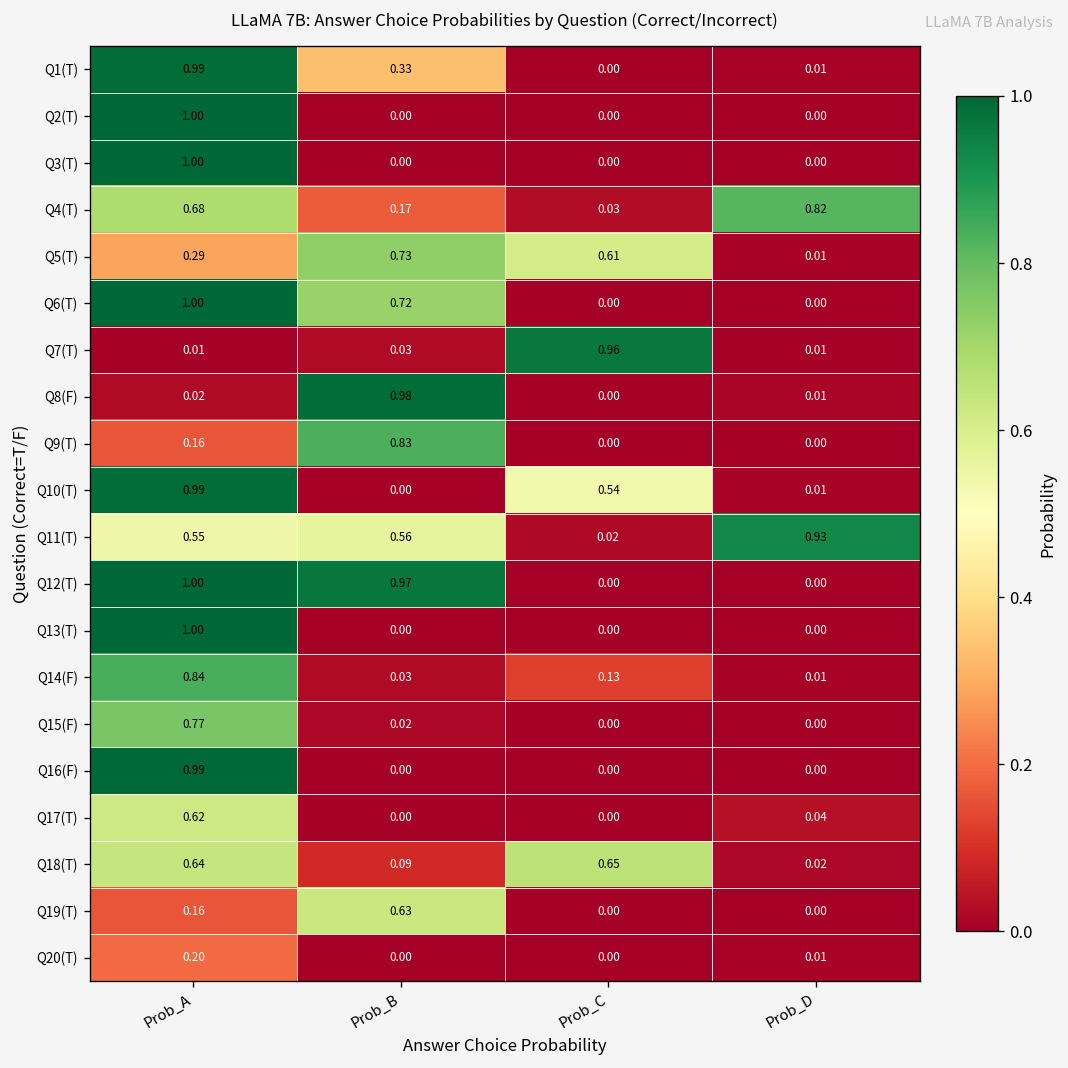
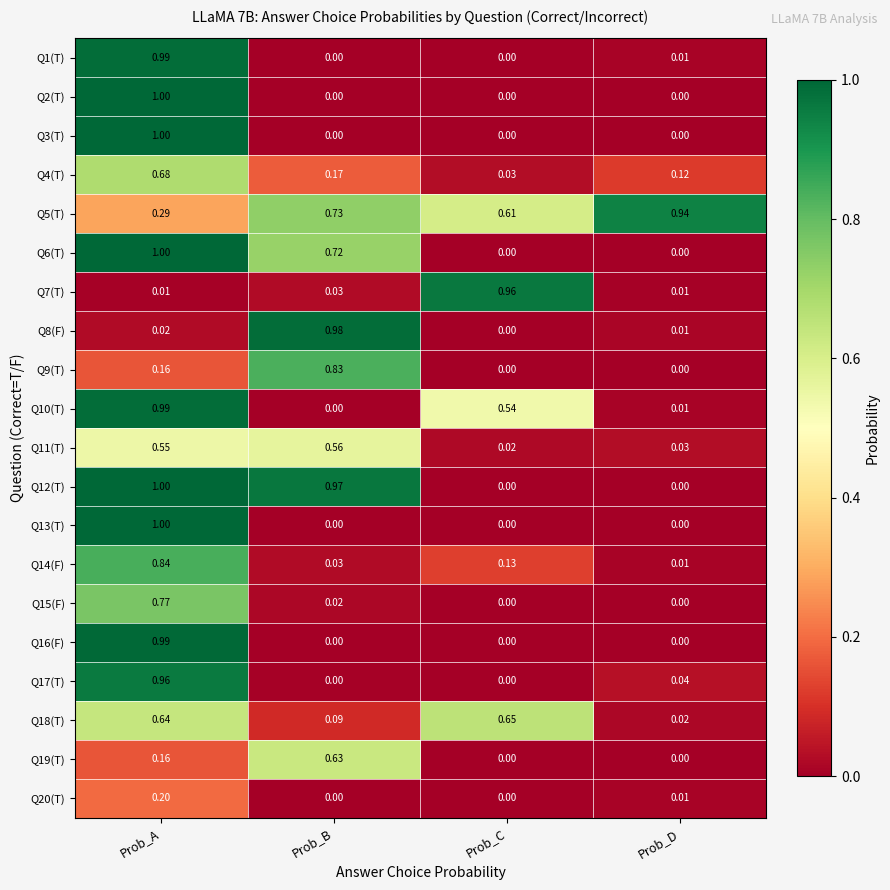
Q1(T), Prob_B: 0.33 -> 0.00
Q4(T), Prob_D: 0.82 -> 0.12
Q5(T), Prob_D: 0.01 -> 0.94
Q11(T), Prob_D: 0.93 -> 0.03
Q17(T), Prob_A: 0.62 -> 0.96
